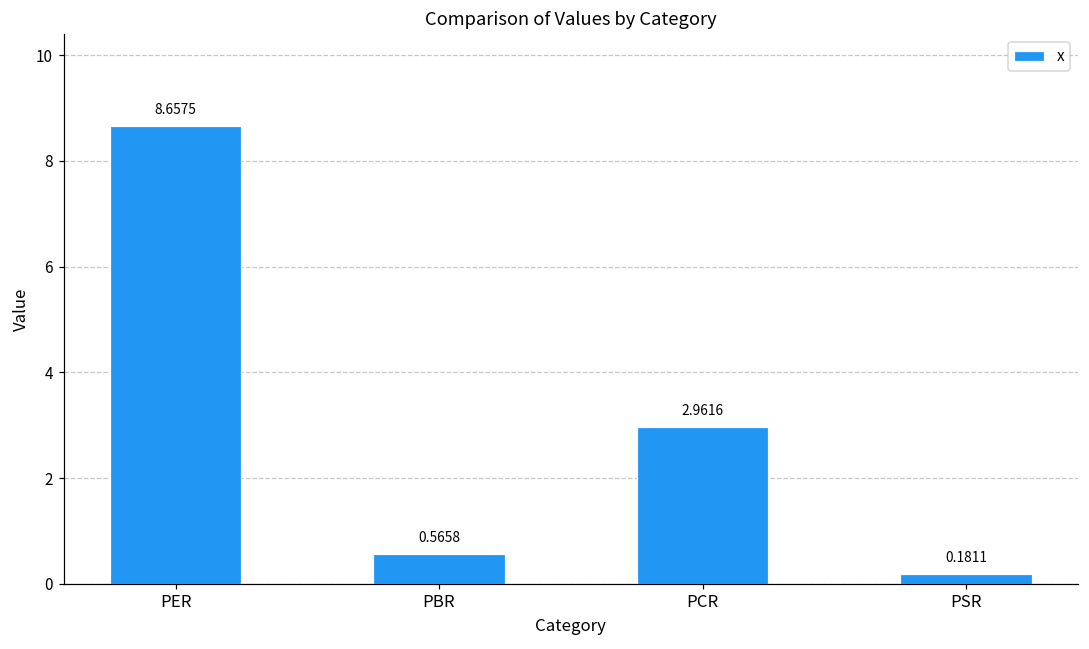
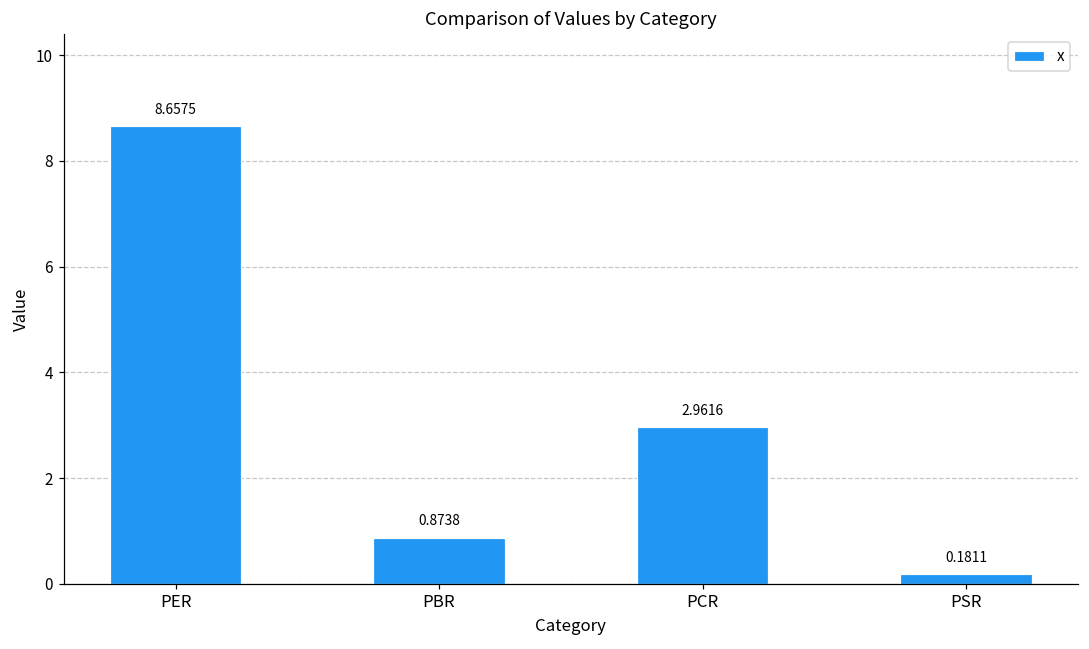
PBR: 0.5658 -> 0.8738
